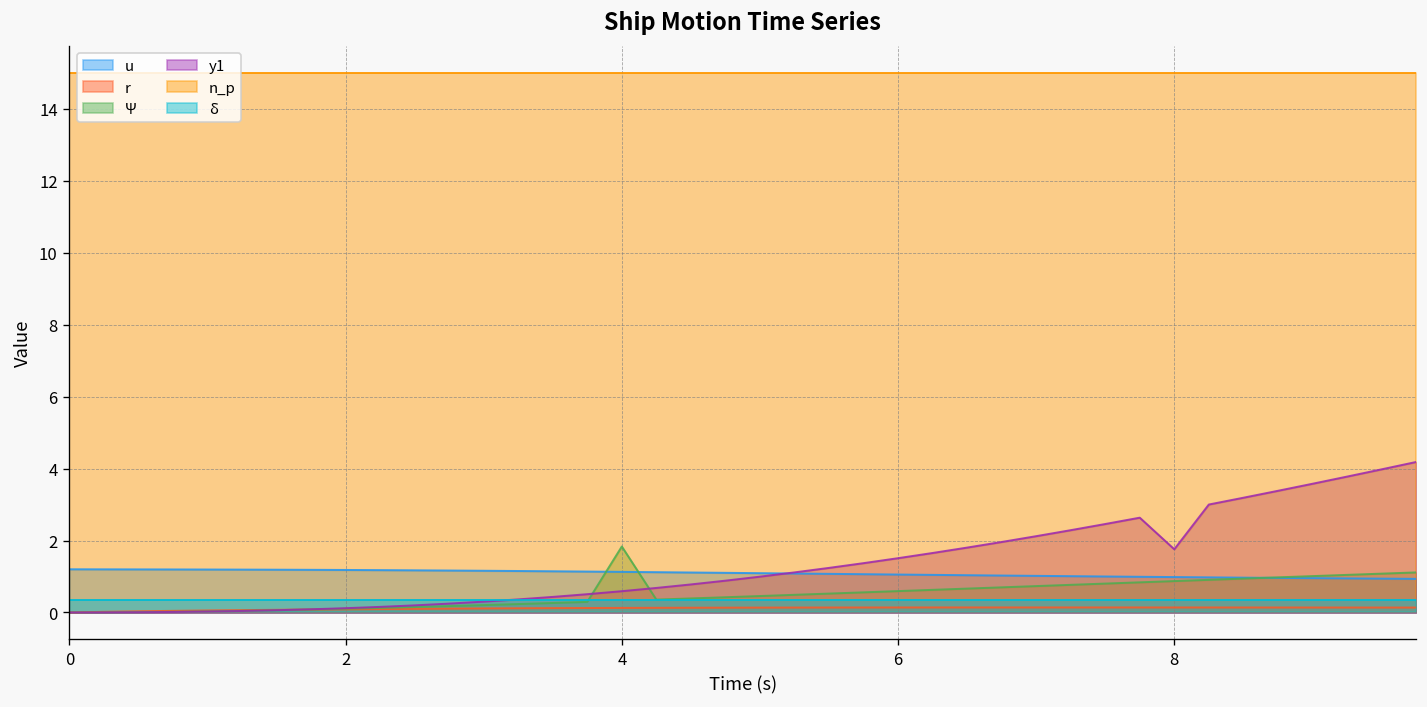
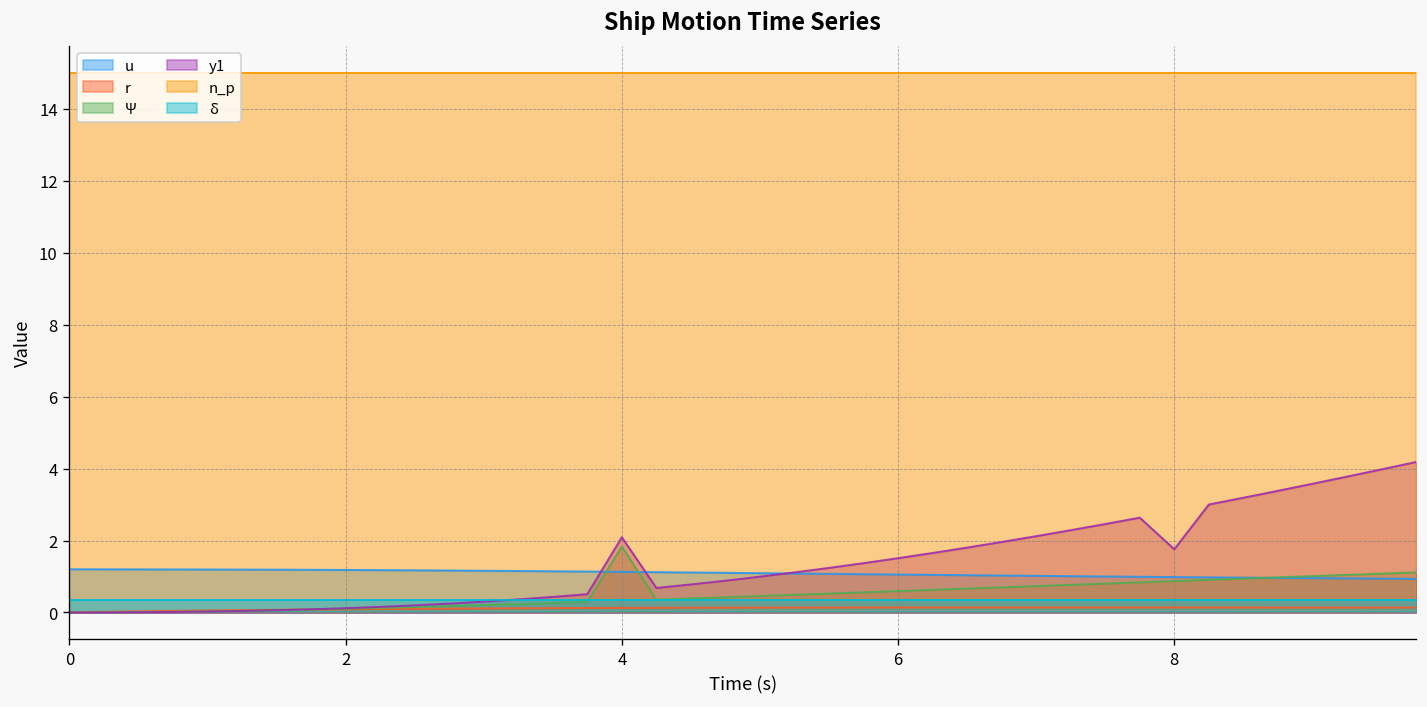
y1, 4: 0.6 -> 2.1
